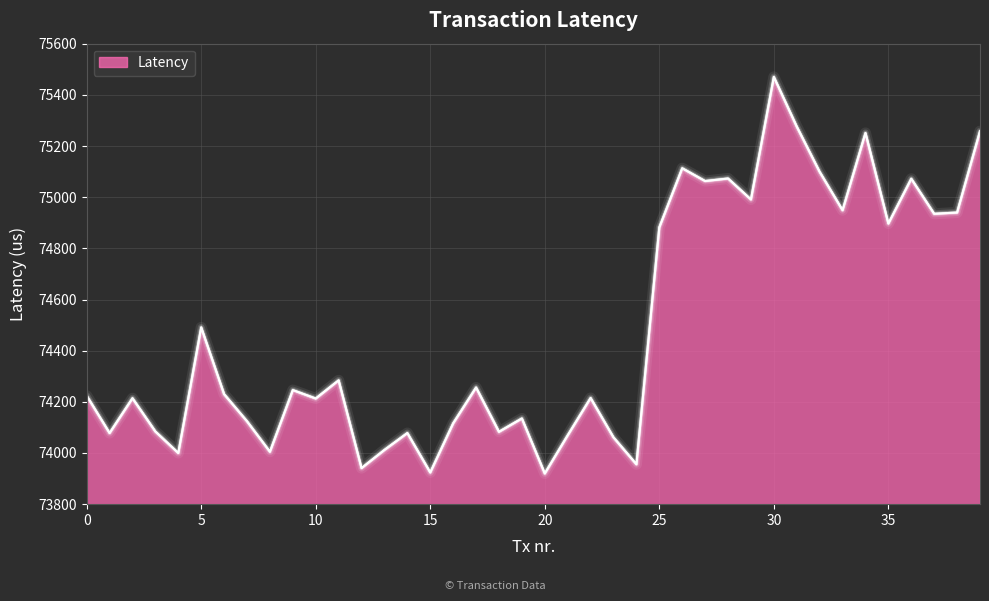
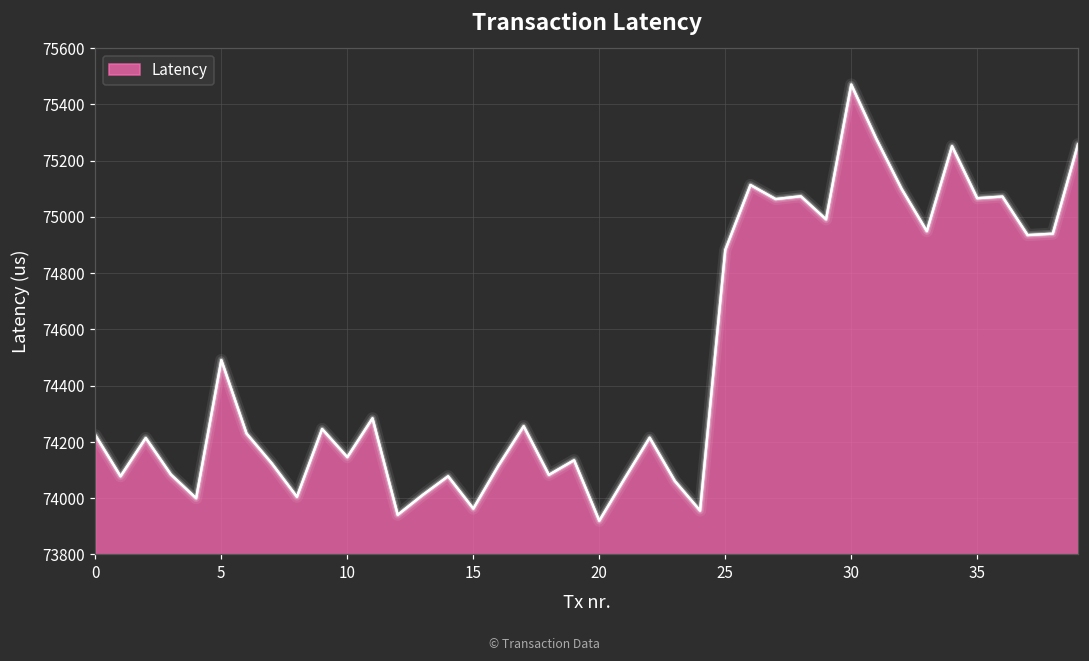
10: 74210 -> 74150
15: 73920 -> 73960
35: 74900 -> 75070
